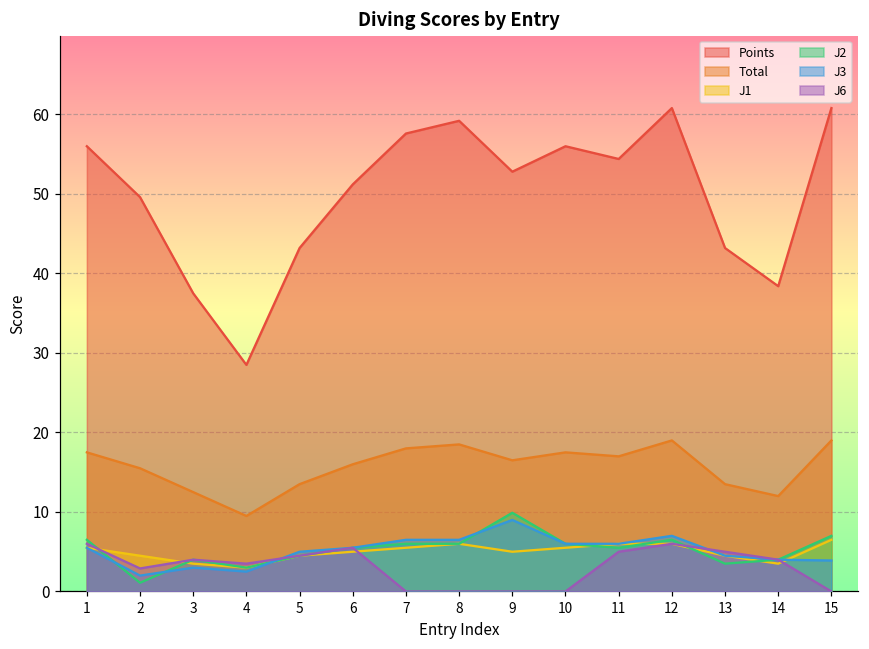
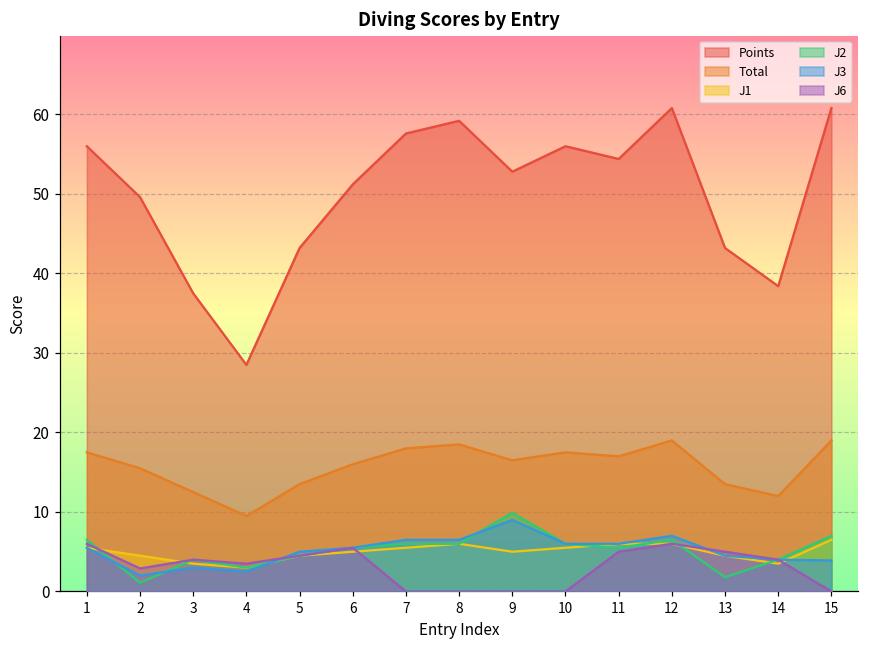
J2, 13: 4 -> 2
